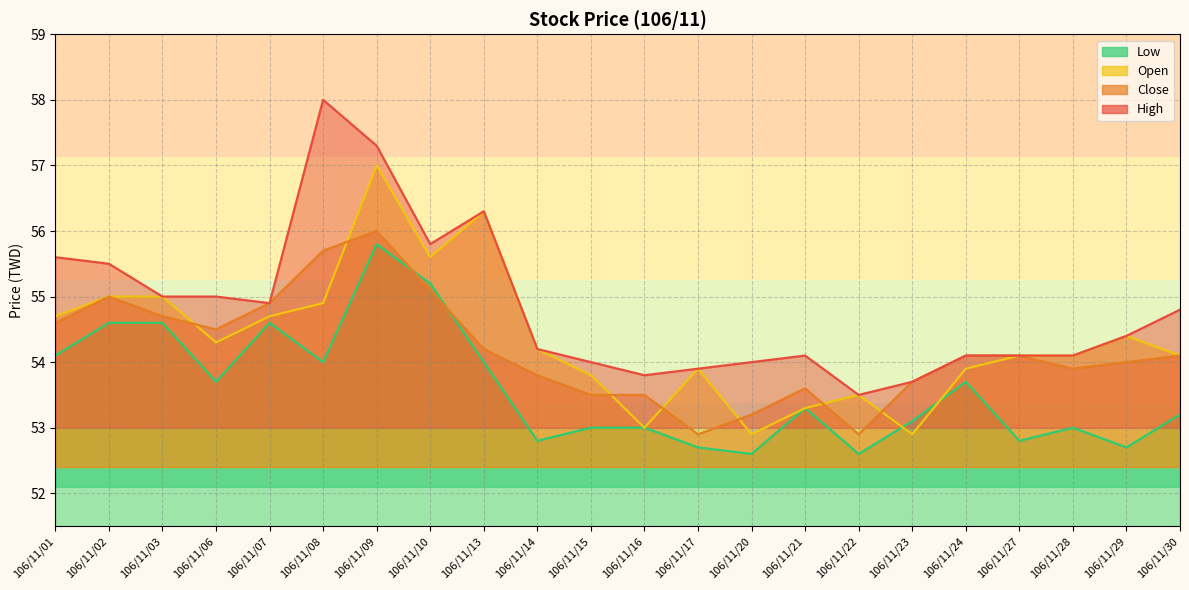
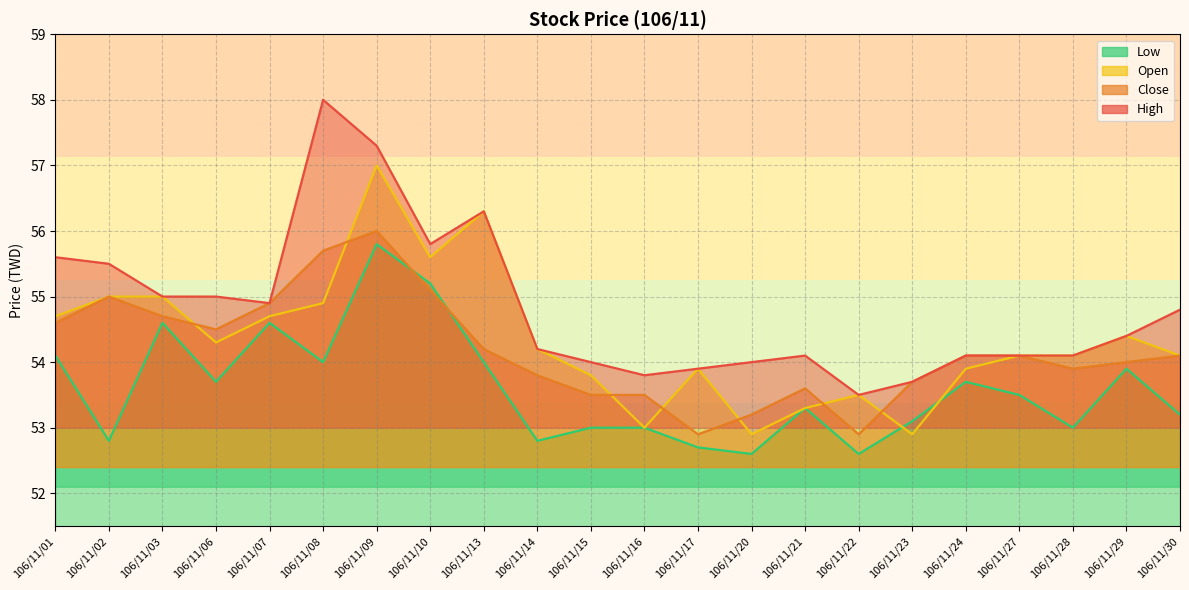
Low, 106/11/02: 54.6 -> 52.8
Low, 106/11/27: 52.8 -> 53.5
Low, 106/11/29: 52.7 -> 53.9
